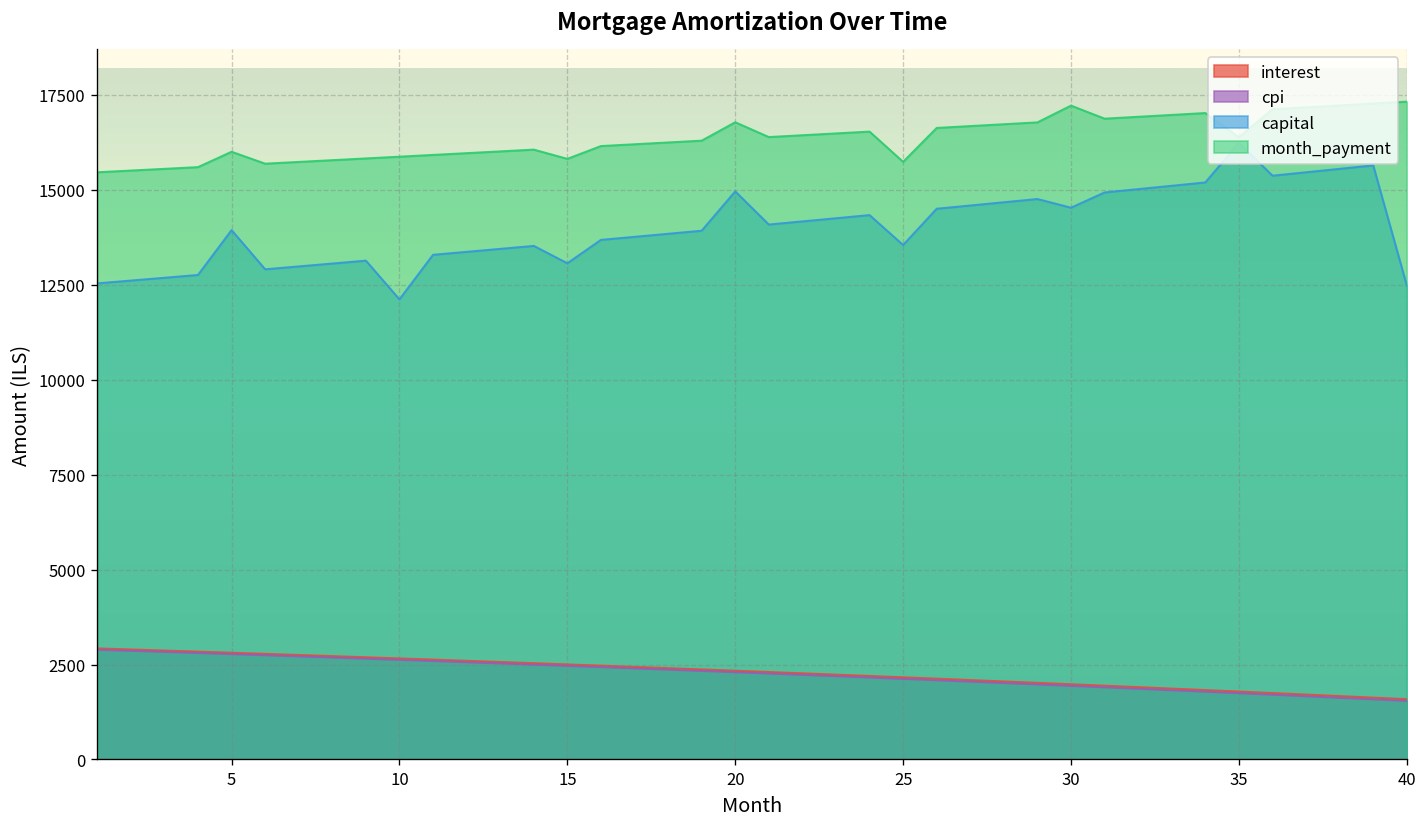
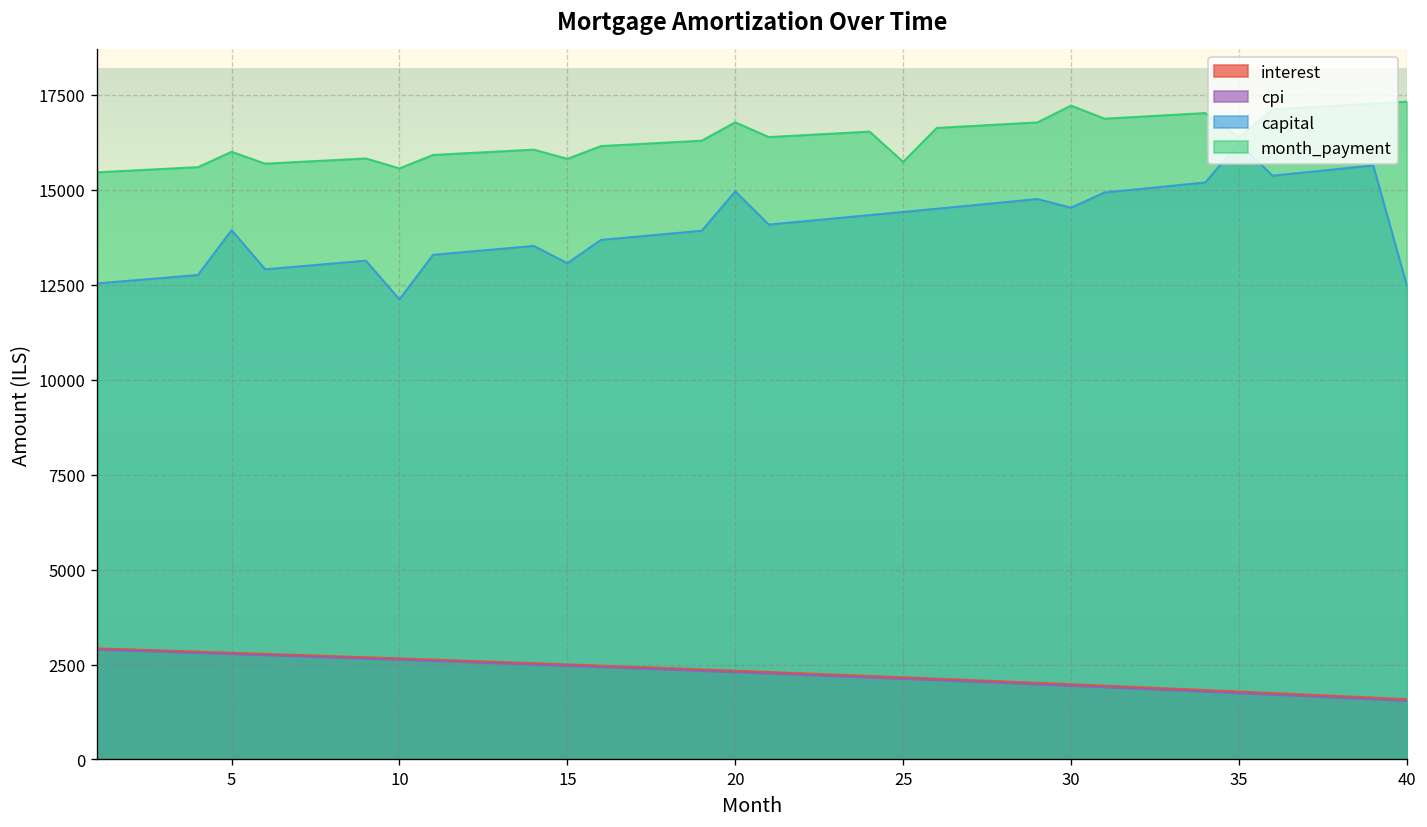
month_payment, 10: 15900 -> 15600
capital, 25: 13500 -> 14400
